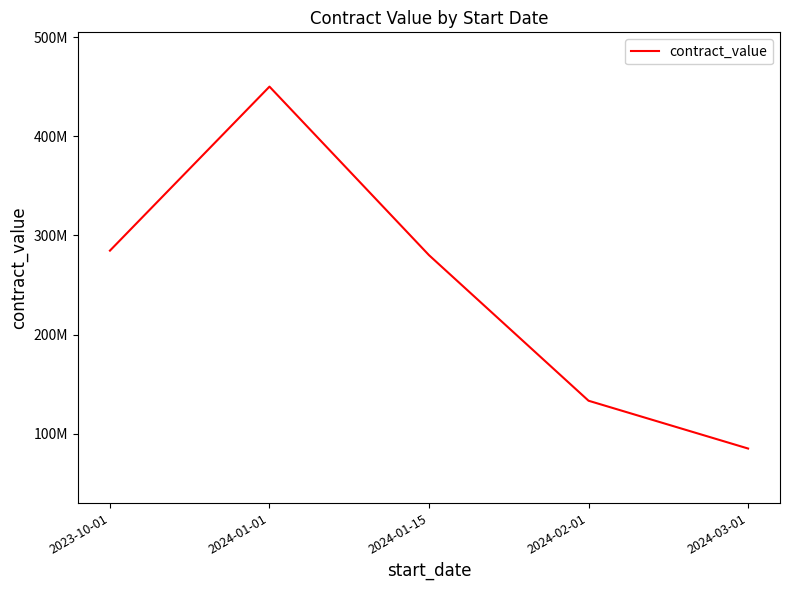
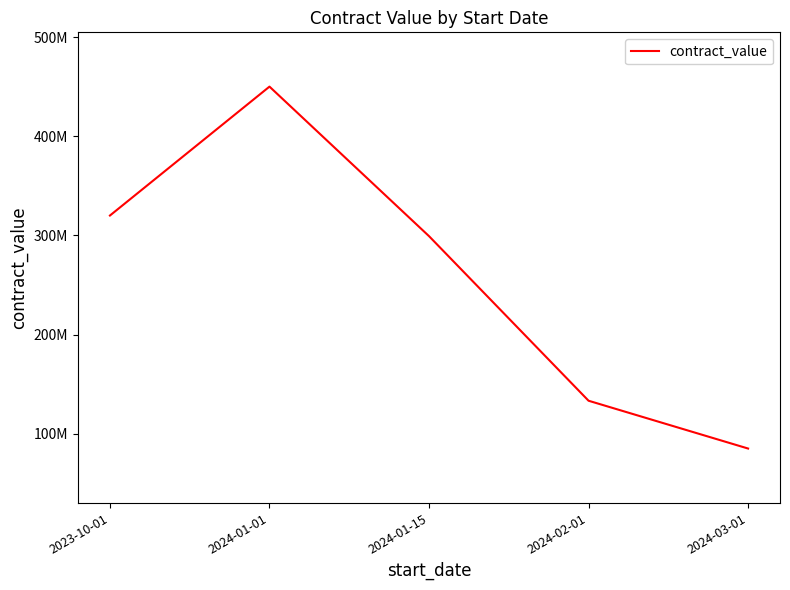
2023-10-01: 280000000 -> 320000000
2024-01-15: 280000000 -> 300000000
